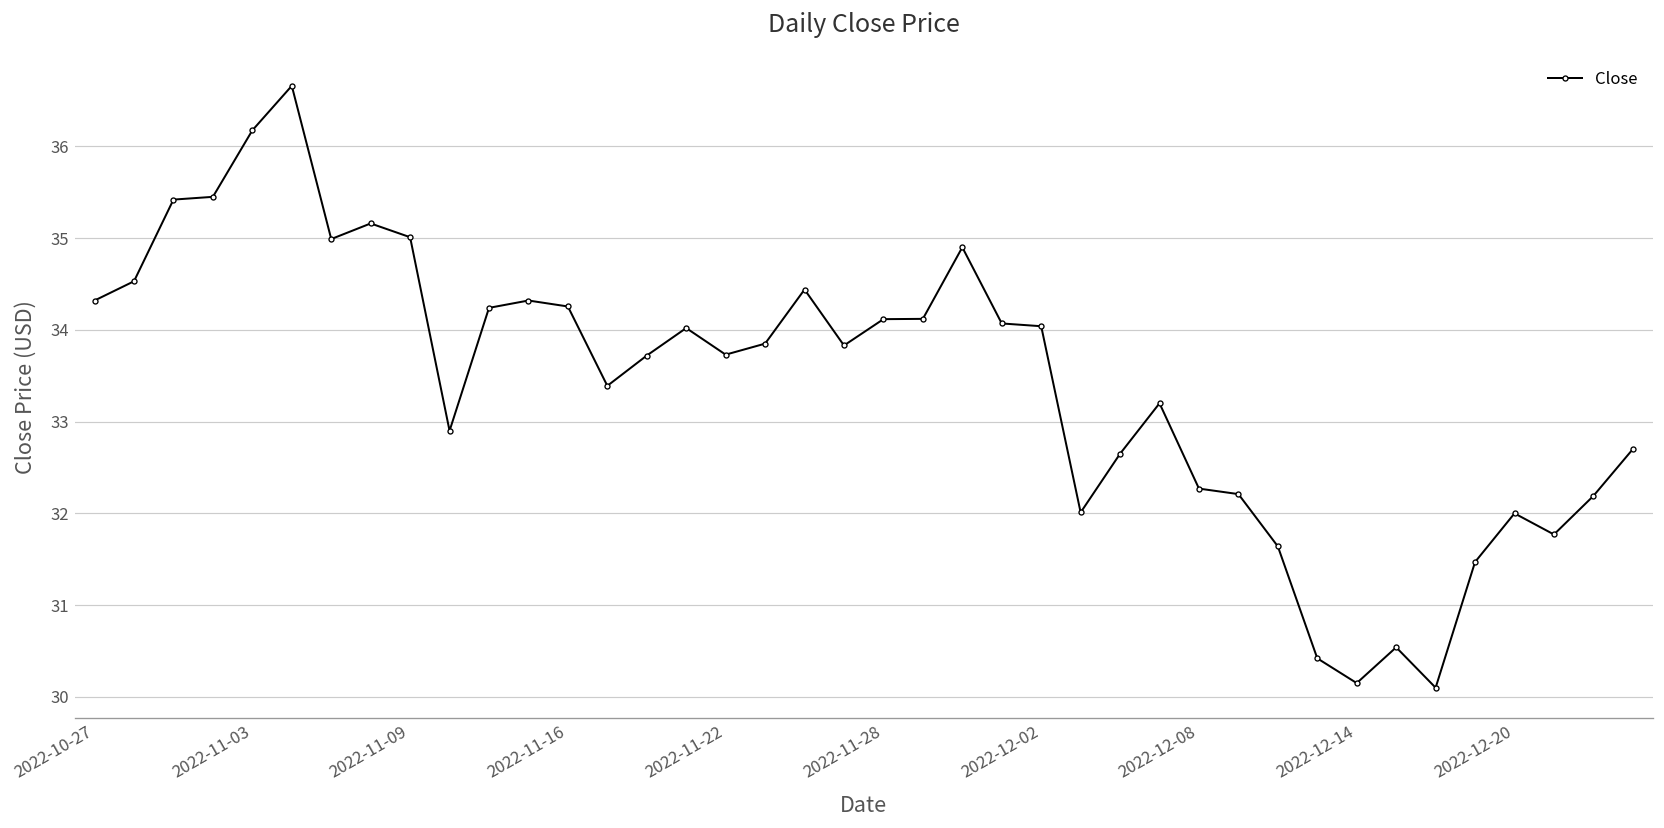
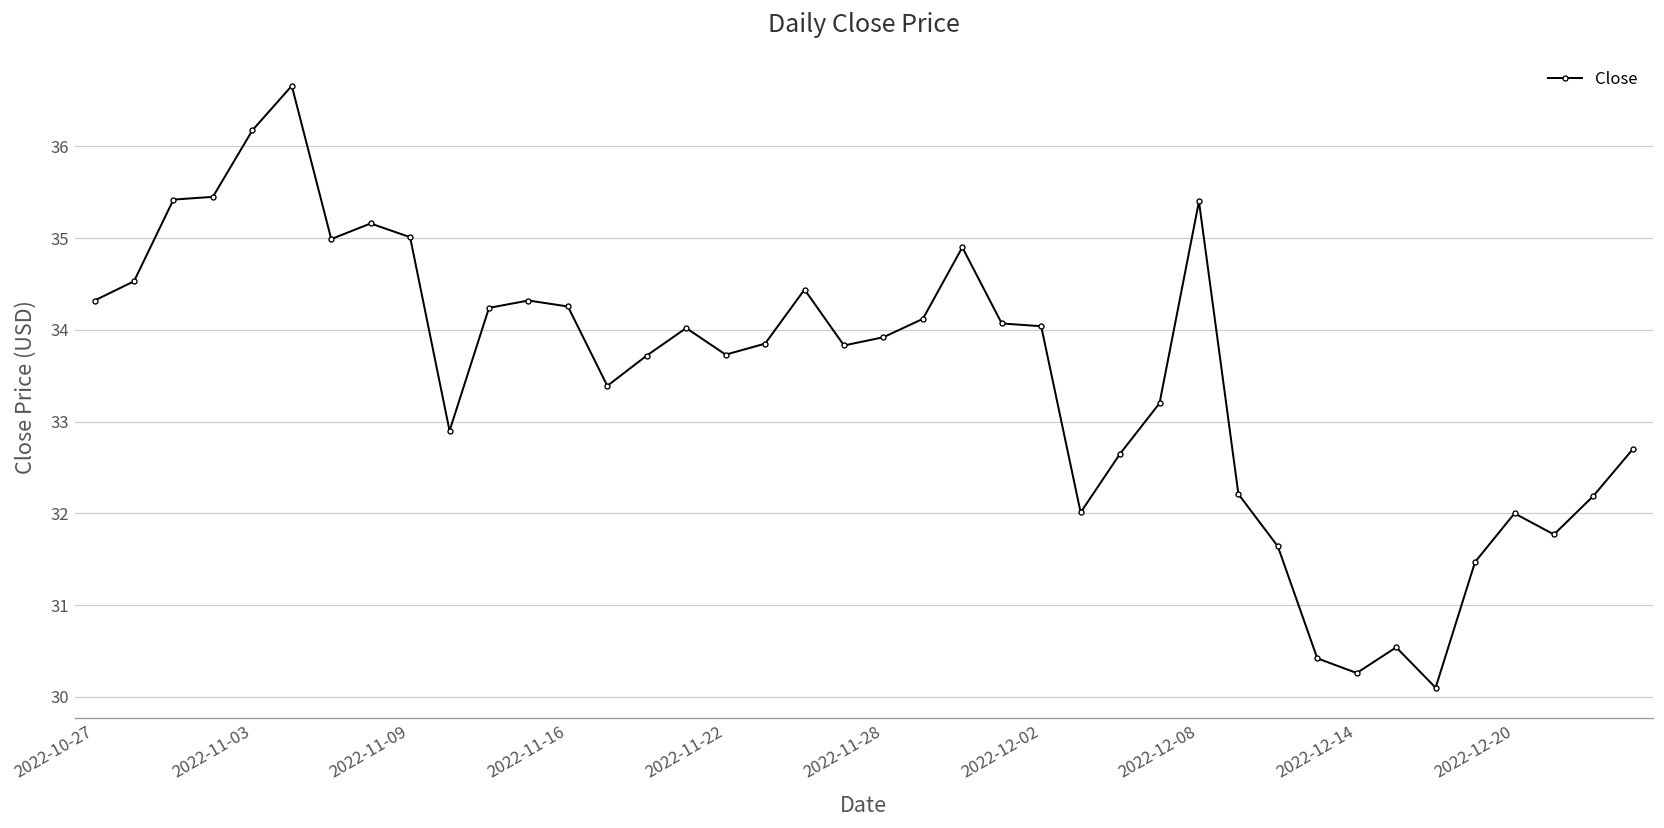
2022-11-28: 34.1 -> 33.9
2022-12-08: 32.3 -> 35.4
2022-12-14: 30.2 -> 30.3
